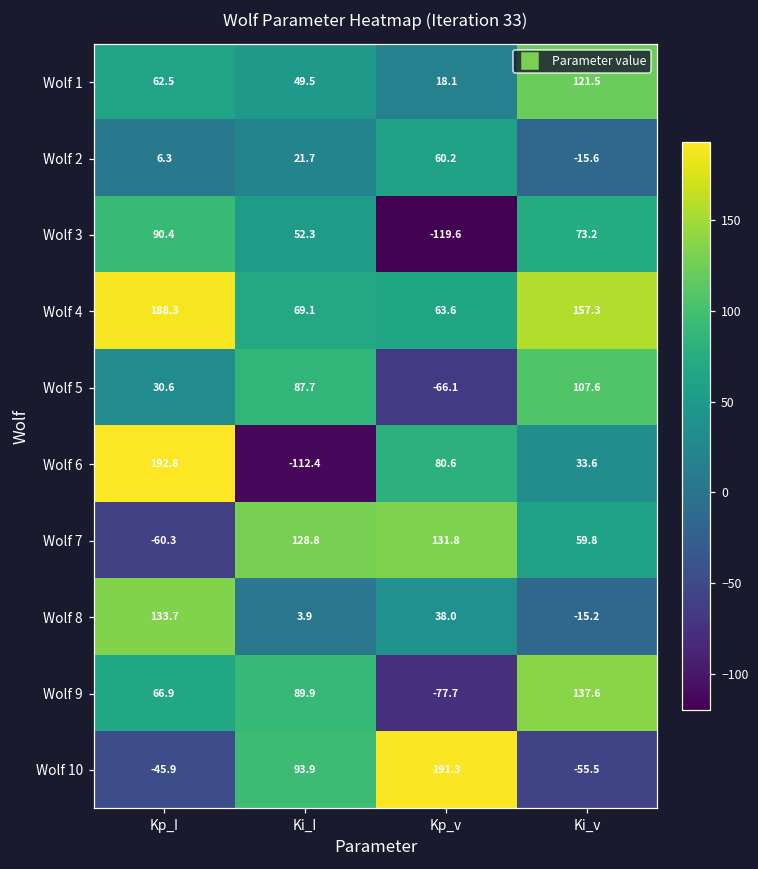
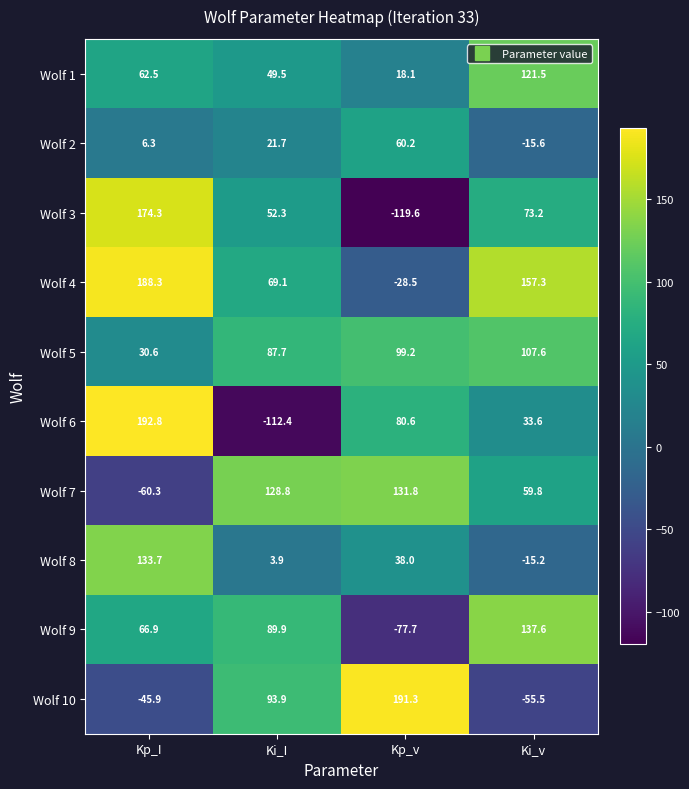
Wolf 3, Kp_I: 90.4 -> 174.3
Wolf 4, Kp_v: 63.6 -> -28.5
Wolf 5, Kp_v: -66.1 -> 99.2
